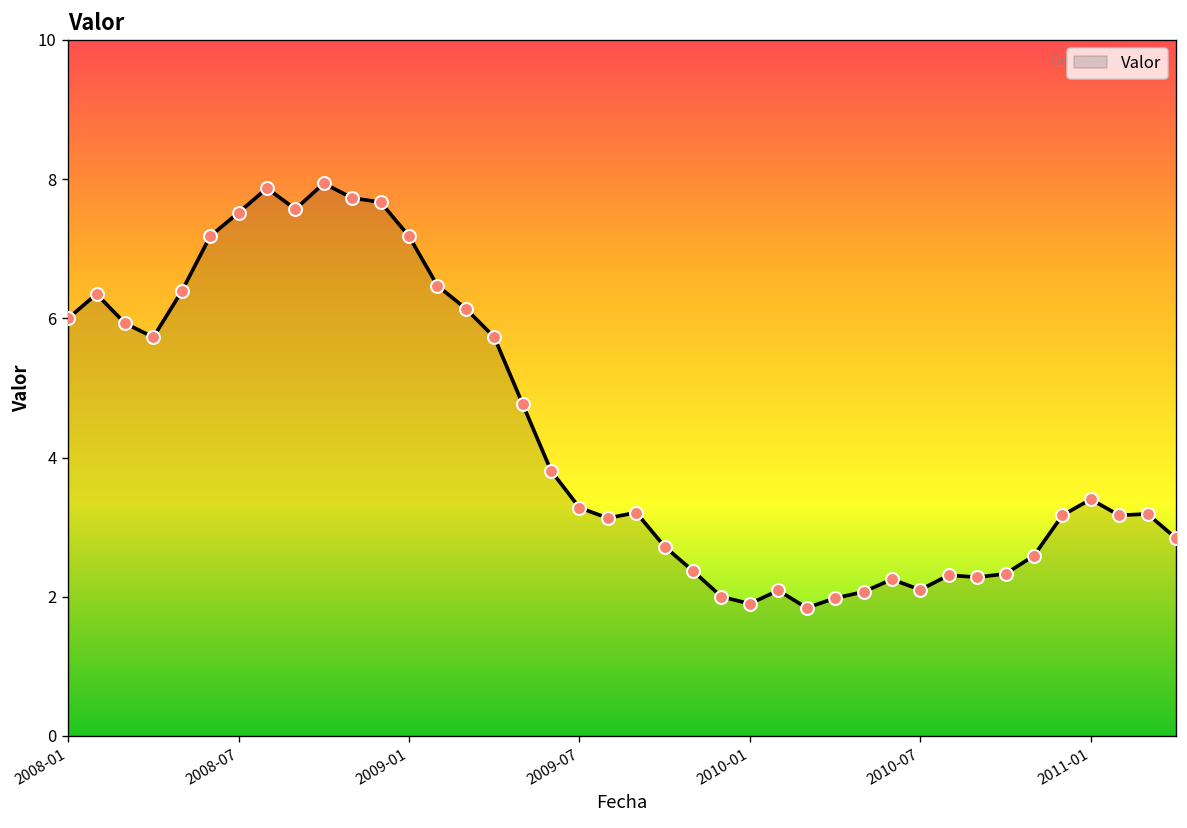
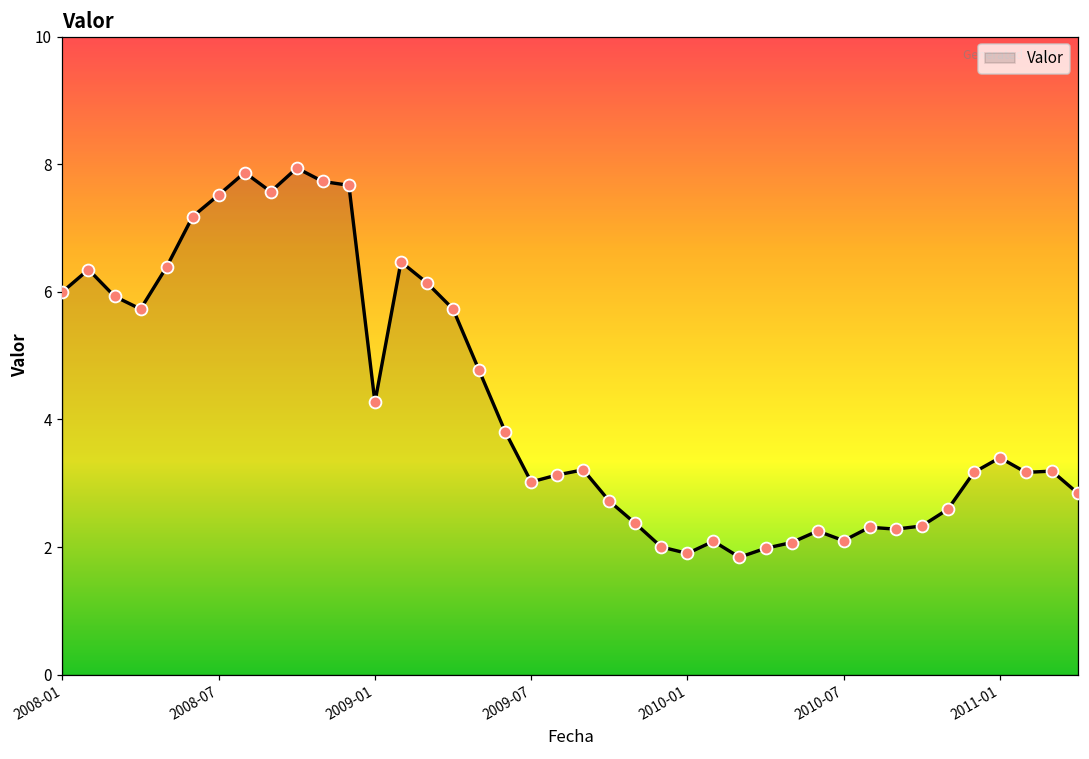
2009-01: 7.2 -> 4.3
2009-07: 3.3 -> 3.0
